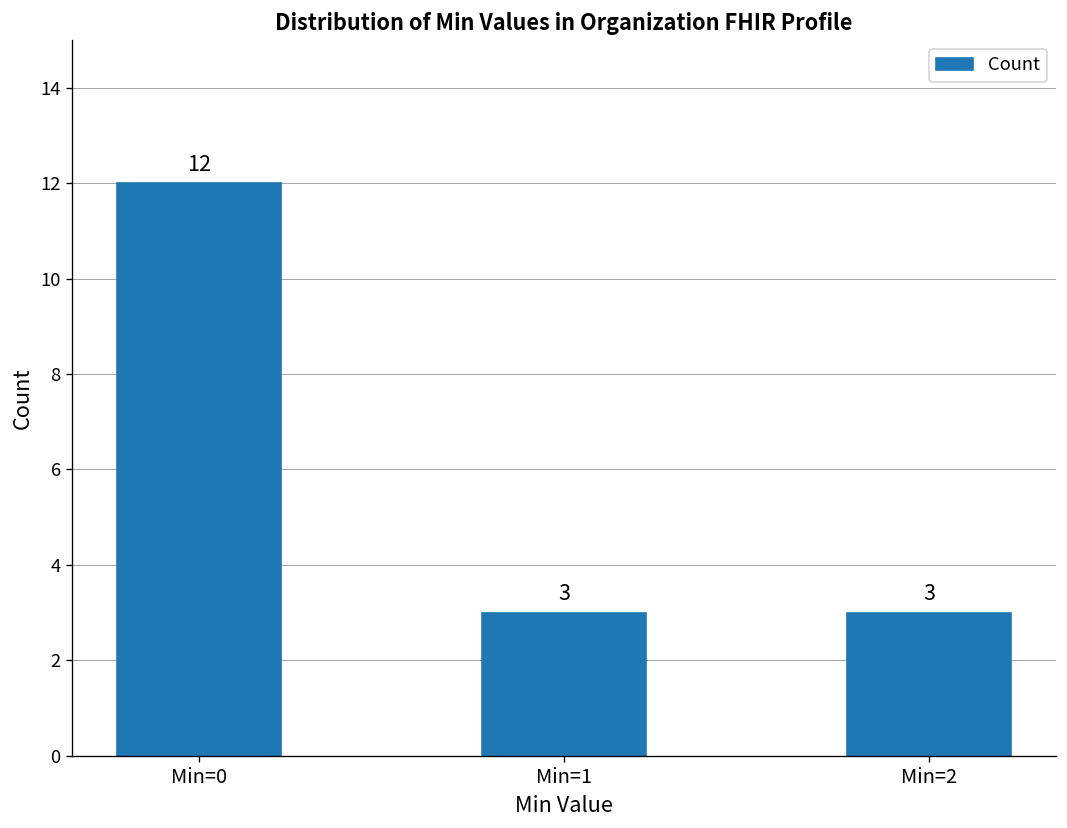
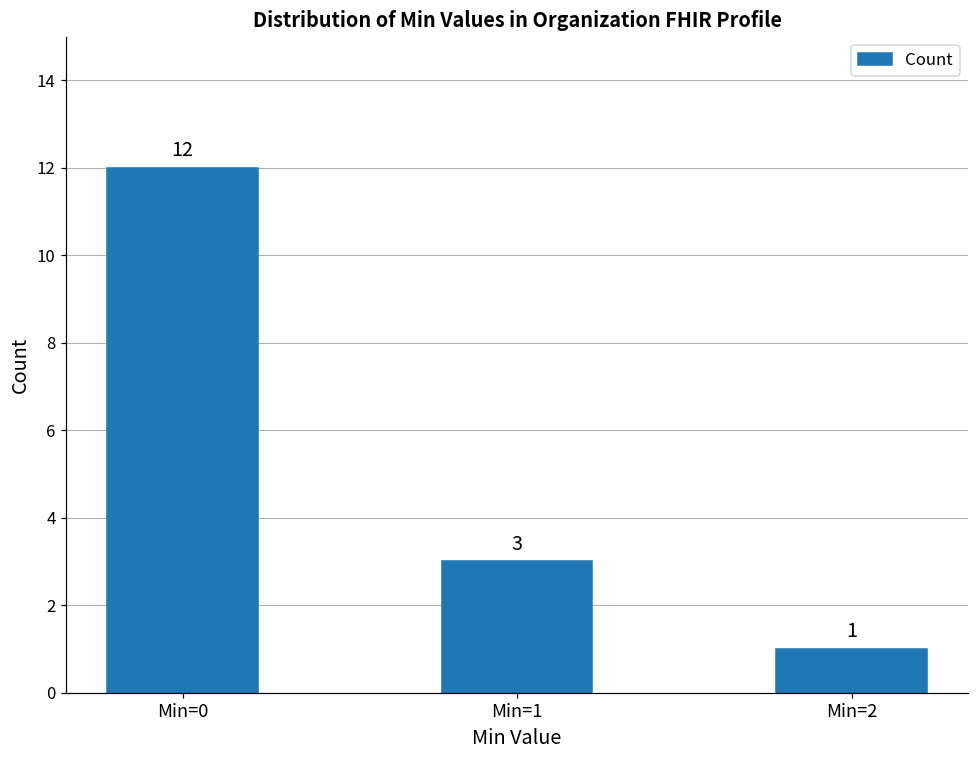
Min=2: 3 -> 1
